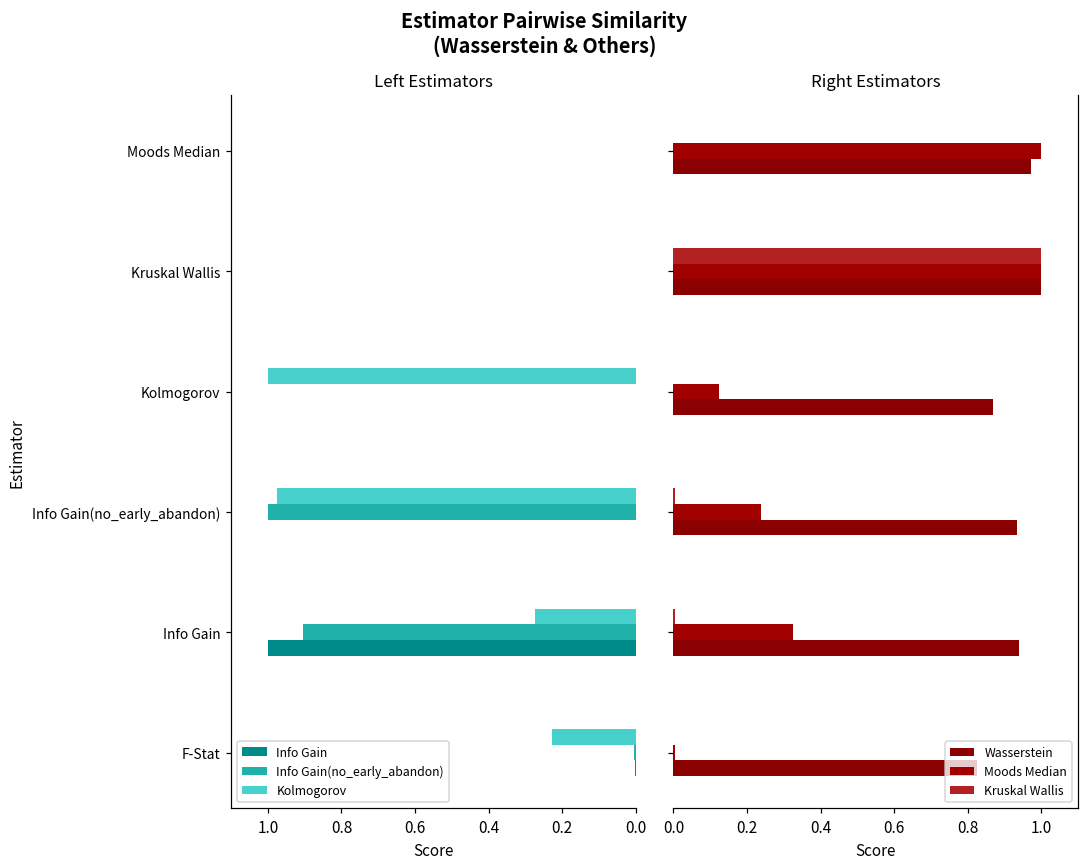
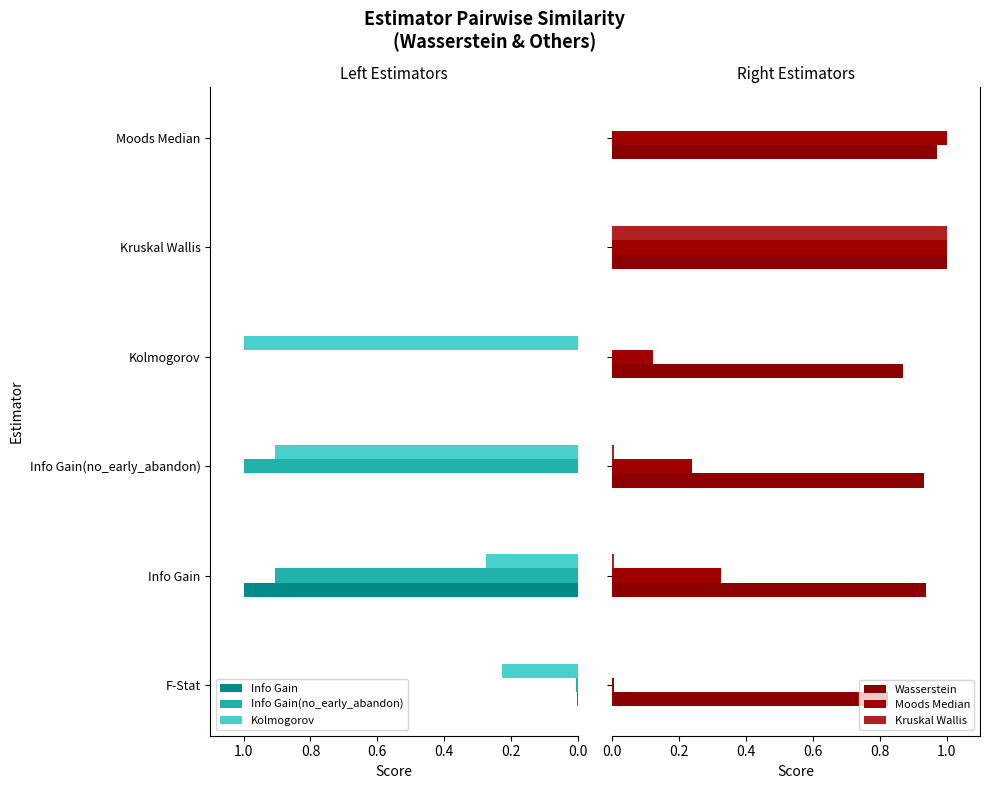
Left Estimators, Kolmogorov, Info Gain(no_early_abandon): 0.98 -> 0.91
